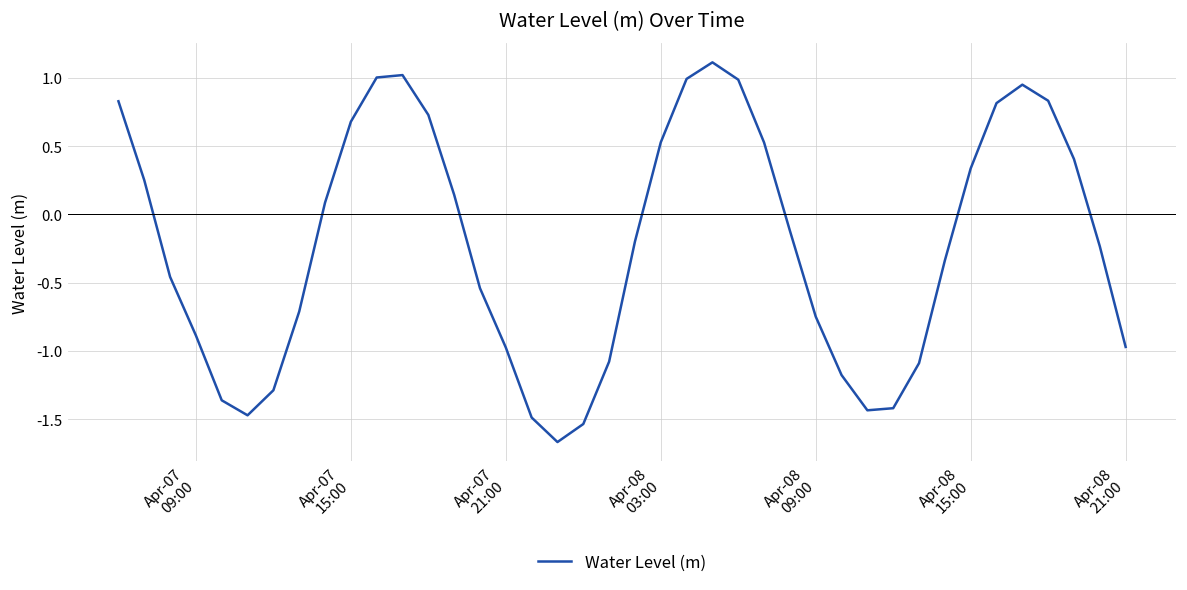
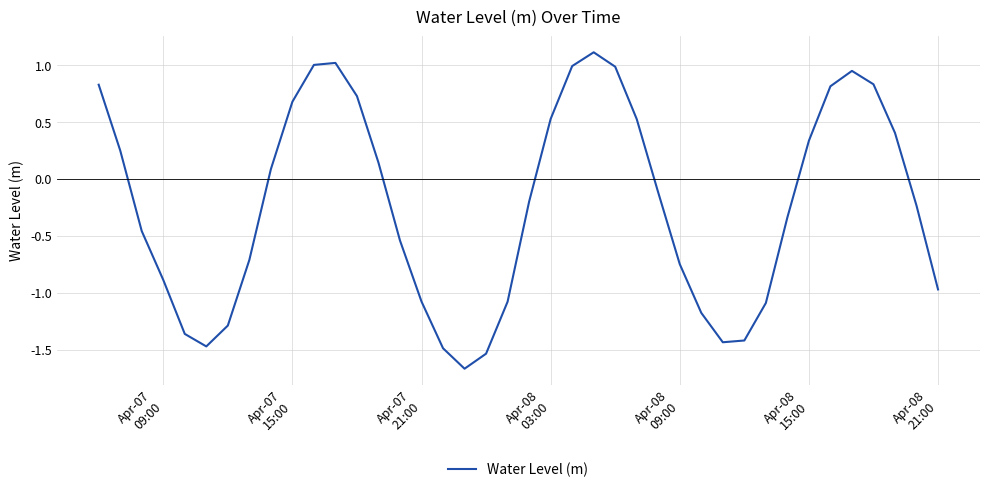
Apr-07 21:00: -0.97 -> -1.08
